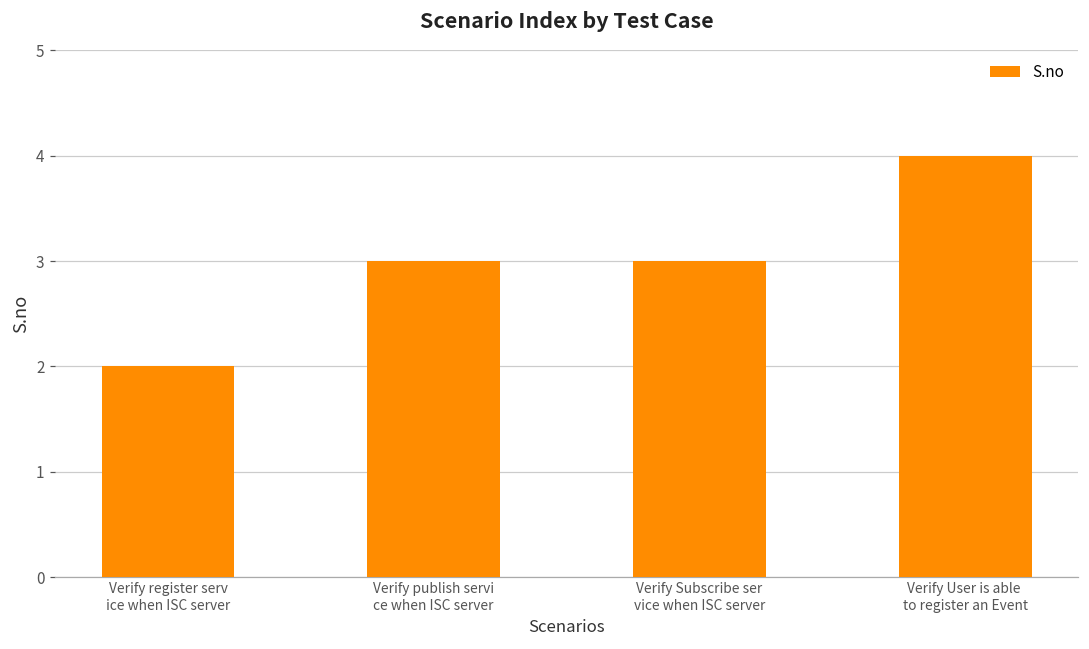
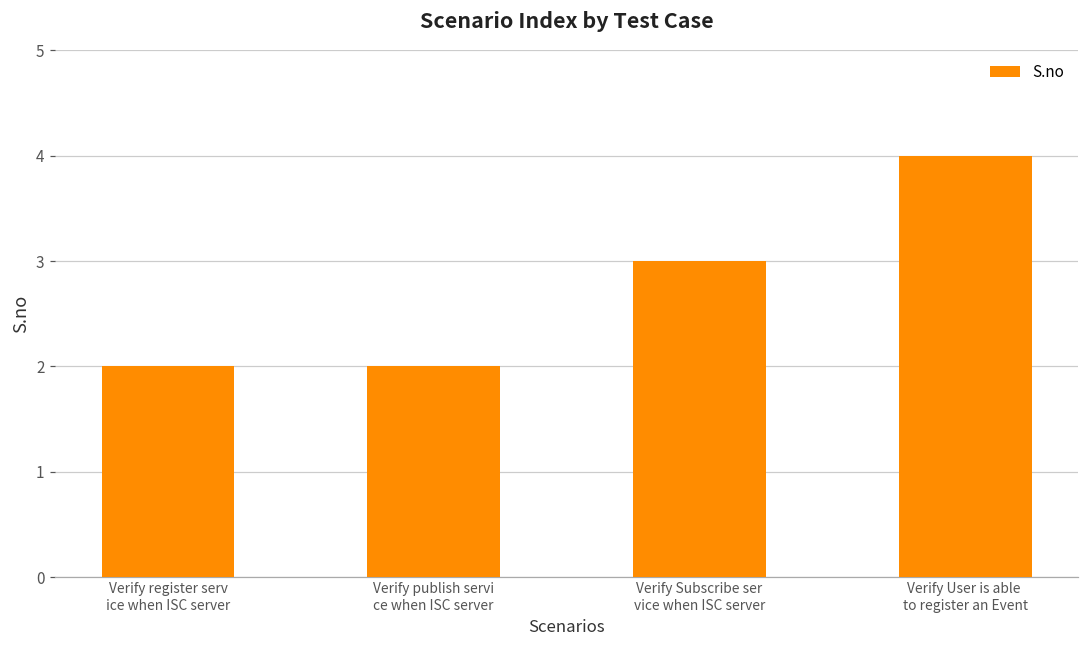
Verify publish servi ce when ISC server: 3 -> 2
